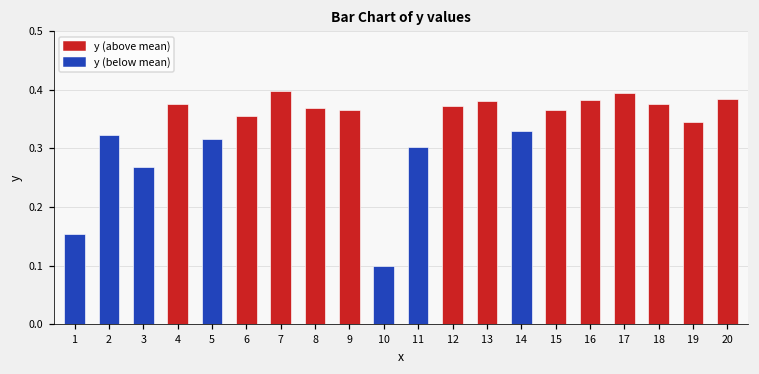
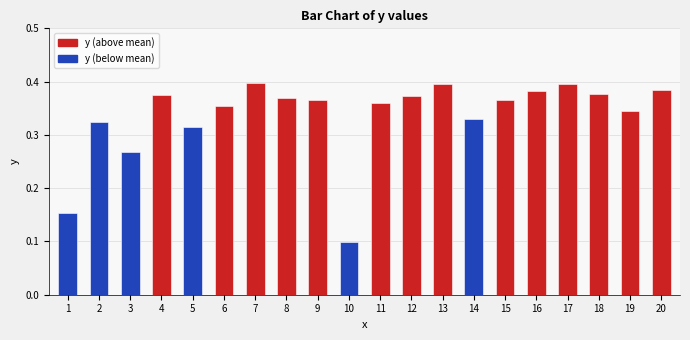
11: 0.30 -> 0.36
13: 0.38 -> 0.40
